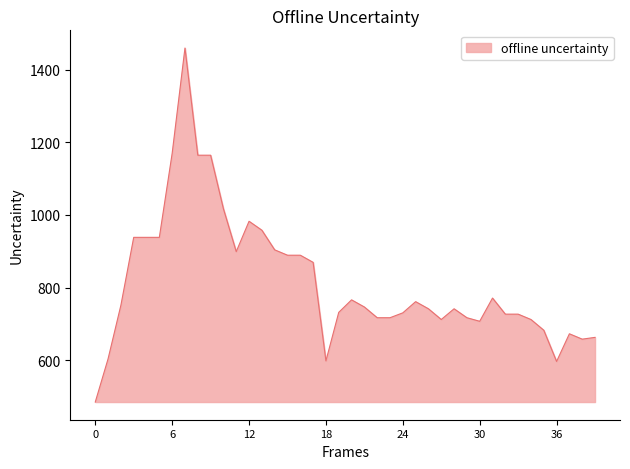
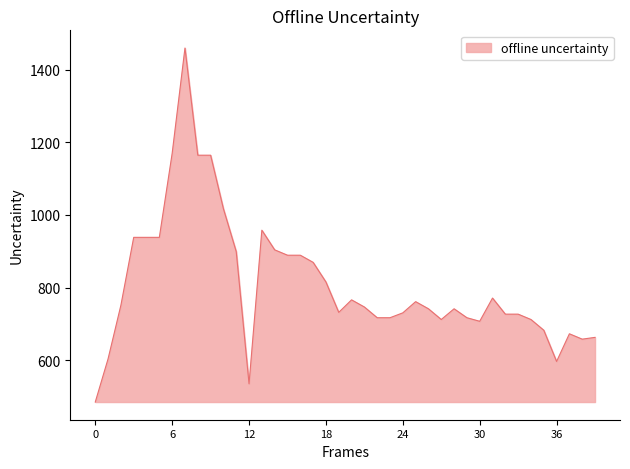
12: 980 -> 540
18: 600 -> 820
